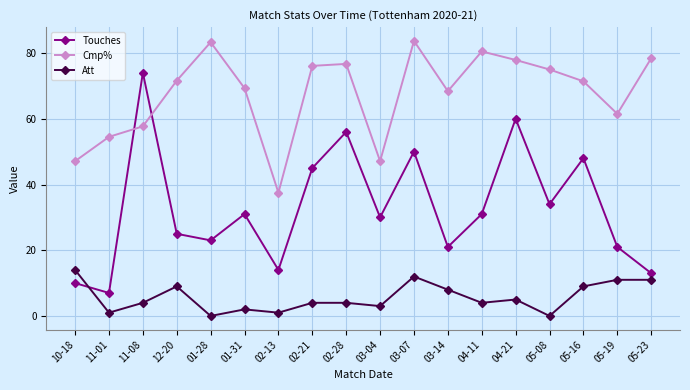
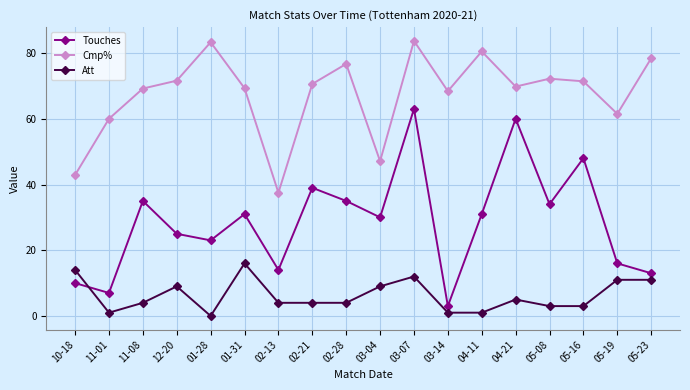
Cmp%, 10-18: 47 -> 43
Cmp%, 11-01: 55 -> 60
Touches, 11-08: 74 -> 35
Cmp%, 11-08: 58 -> 69
Att, 01-31: 2 -> 16
Att, 02-13: 1 -> 4
Touches, 02-21: 45 -> 39
Cmp%, 02-21: 76 -> 71
Touches, 02-28: 56 -> 35
Att, 03-04: 3 -> 9
Touches, 03-07: 50 -> 63
Touches, 03-14: 21 -> 3
Att, 03-14: 8 -> 1
Att, 04-11: 4 -> 1
Cmp%, 04-21: 78 -> 70
Cmp%, 05-08: 75 -> 72
Att, 05-08: 0 -> 3
Att, 05-16: 9 -> 3
Touches, 05-19: 21 -> 16
